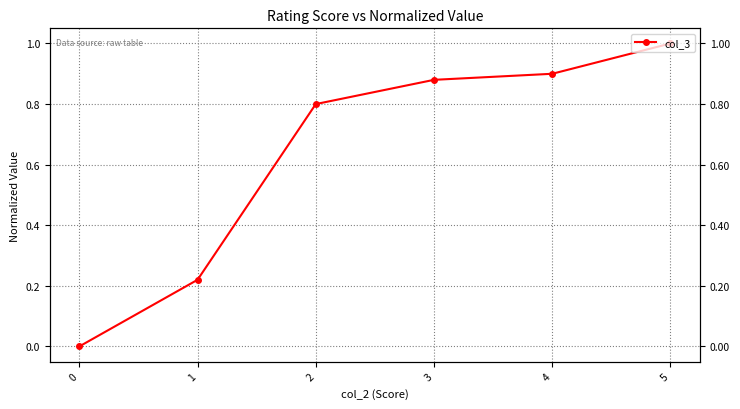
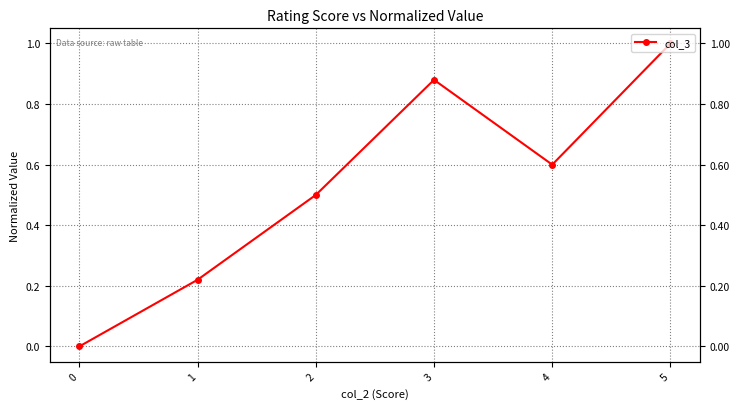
2: 0.8 -> 0.5
4: 0.9 -> 0.6
